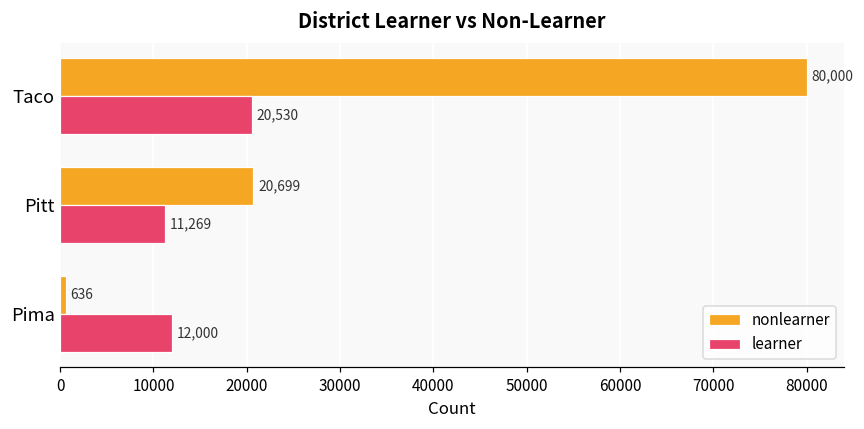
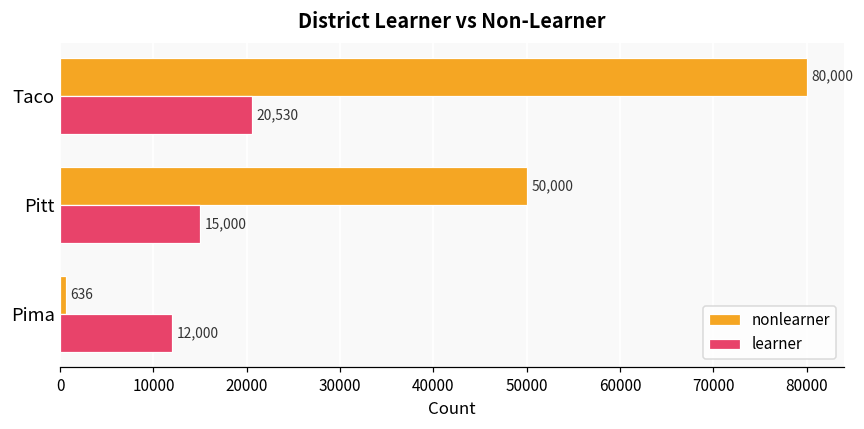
nonlearner, Pitt: 20,699 -> 50,000
learner, Pitt: 11,269 -> 15,000
